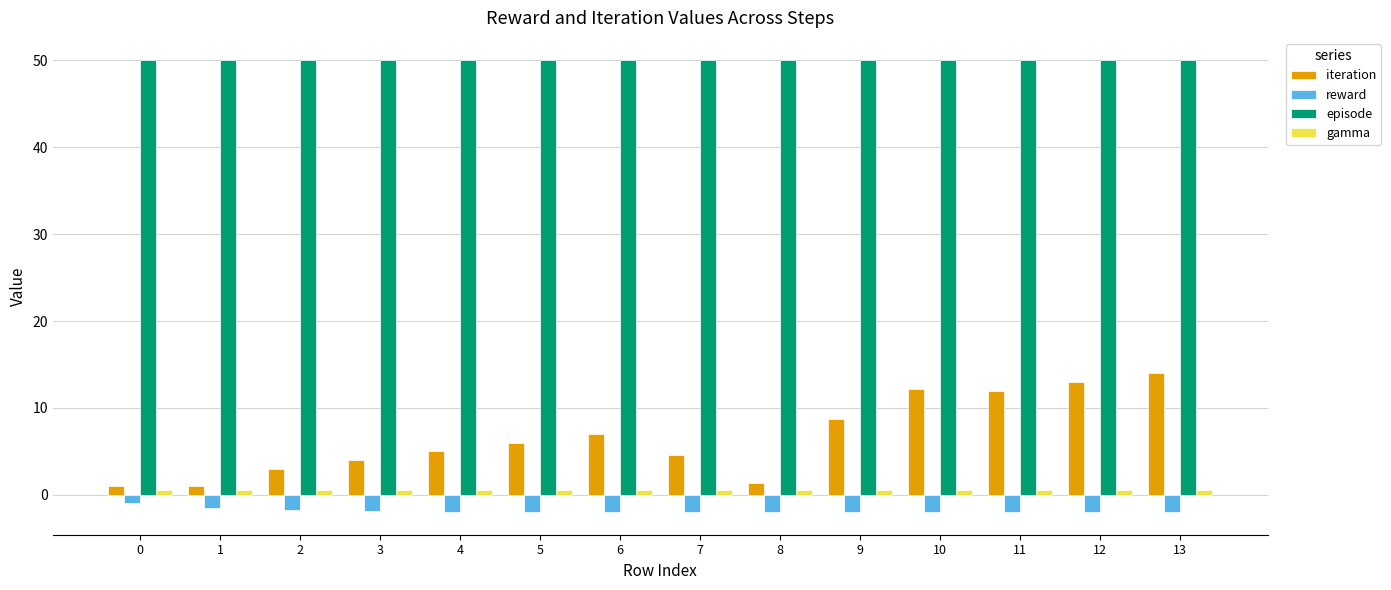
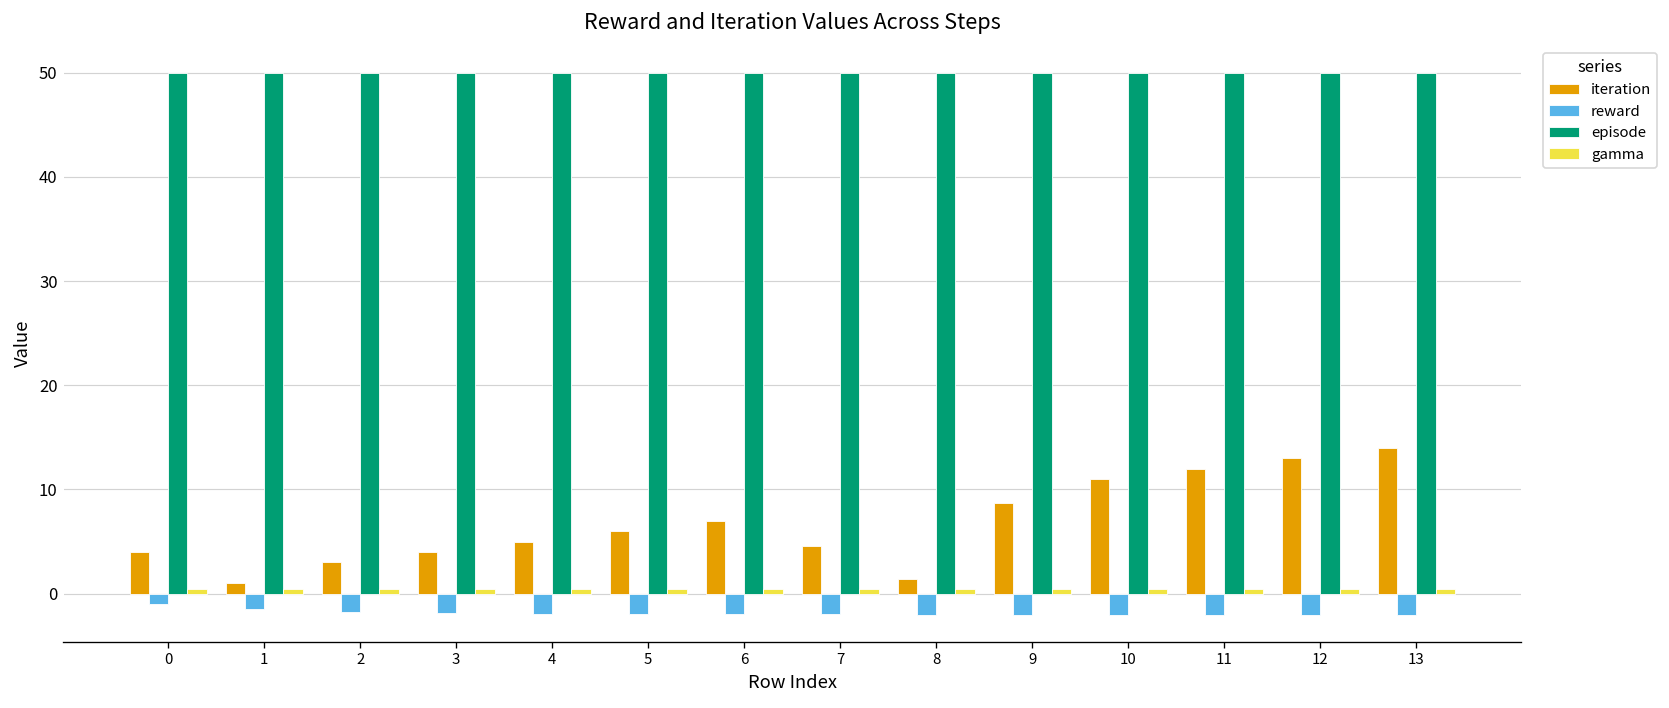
iteration, 0: 1 -> 4
iteration, 10: 12 -> 11
